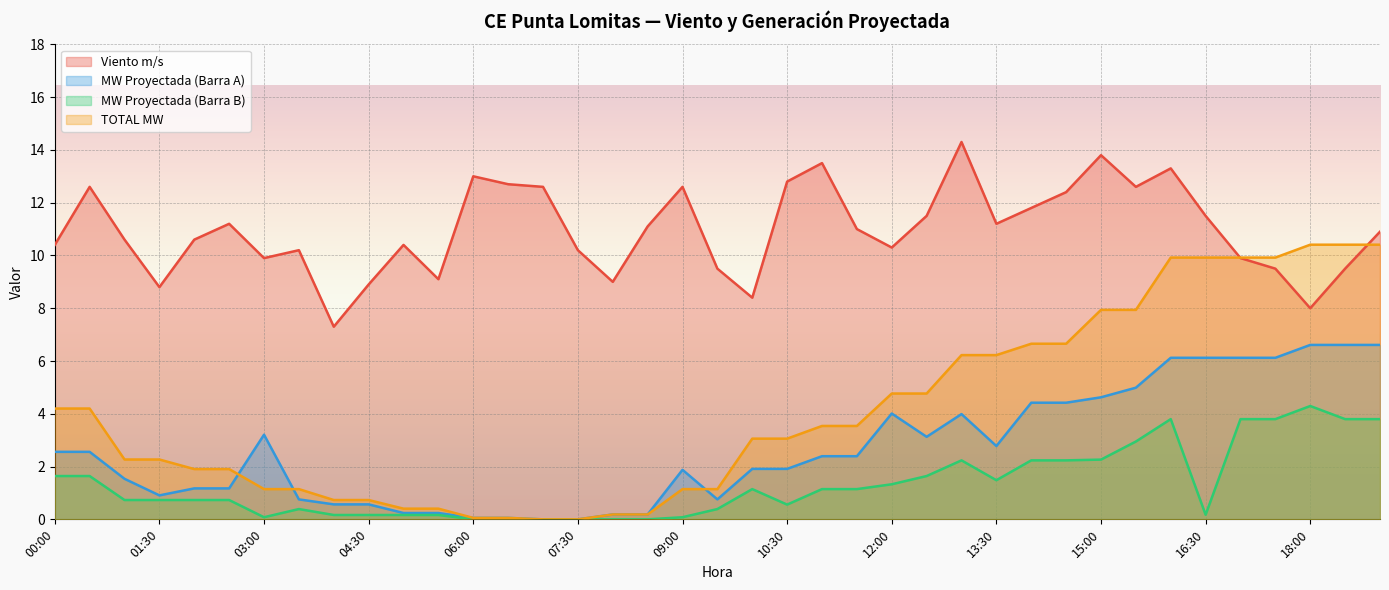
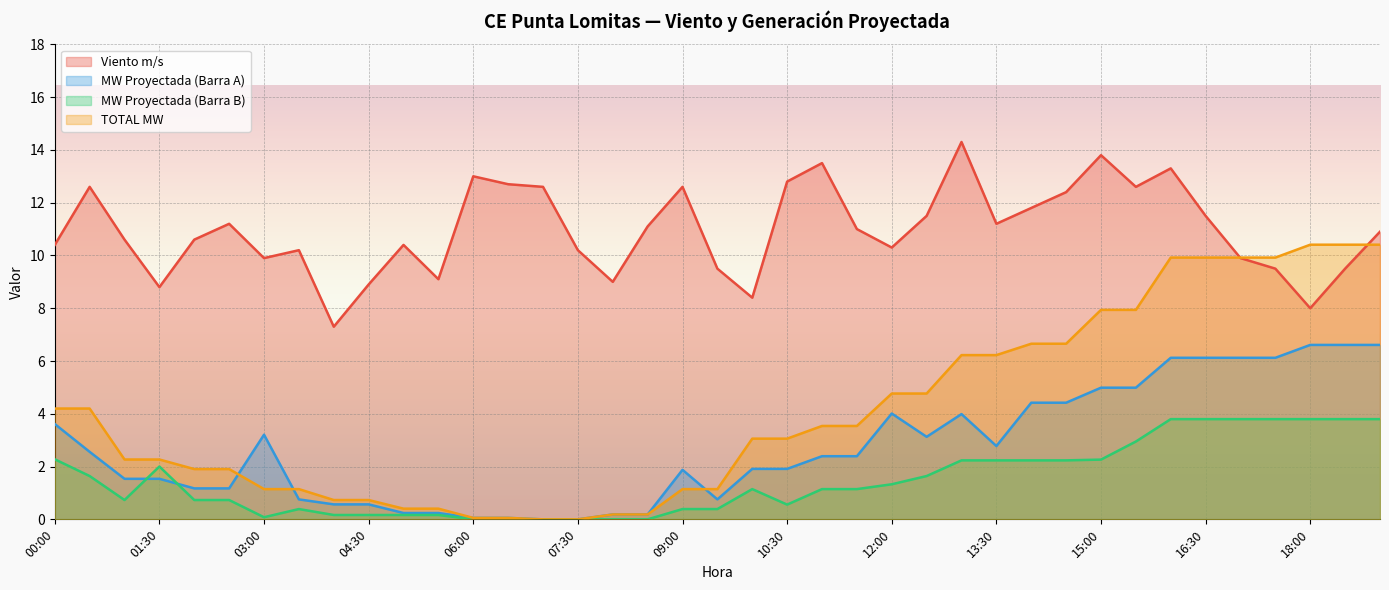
MW Proyectada (Barra A), 00:00: 2.6 -> 3.6
MW Proyectada (Barra B), 00:00: 1.6 -> 2.3
MW Proyectada (Barra A), 01:30: 0.9 -> 1.5
MW Proyectada (Barra B), 01:30: 0.7 -> 2.0
MW Proyectada (Barra B), 09:00: 0.1 -> 0.4
MW Proyectada (Barra B), 13:30: 1.5 -> 2.2
MW Proyectada (Barra A), 15:00: 4.6 -> 5.0
MW Proyectada (Barra B), 16:30: 0.2 -> 3.8
MW Proyectada (Barra B), 18:00: 4.3 -> 3.8
